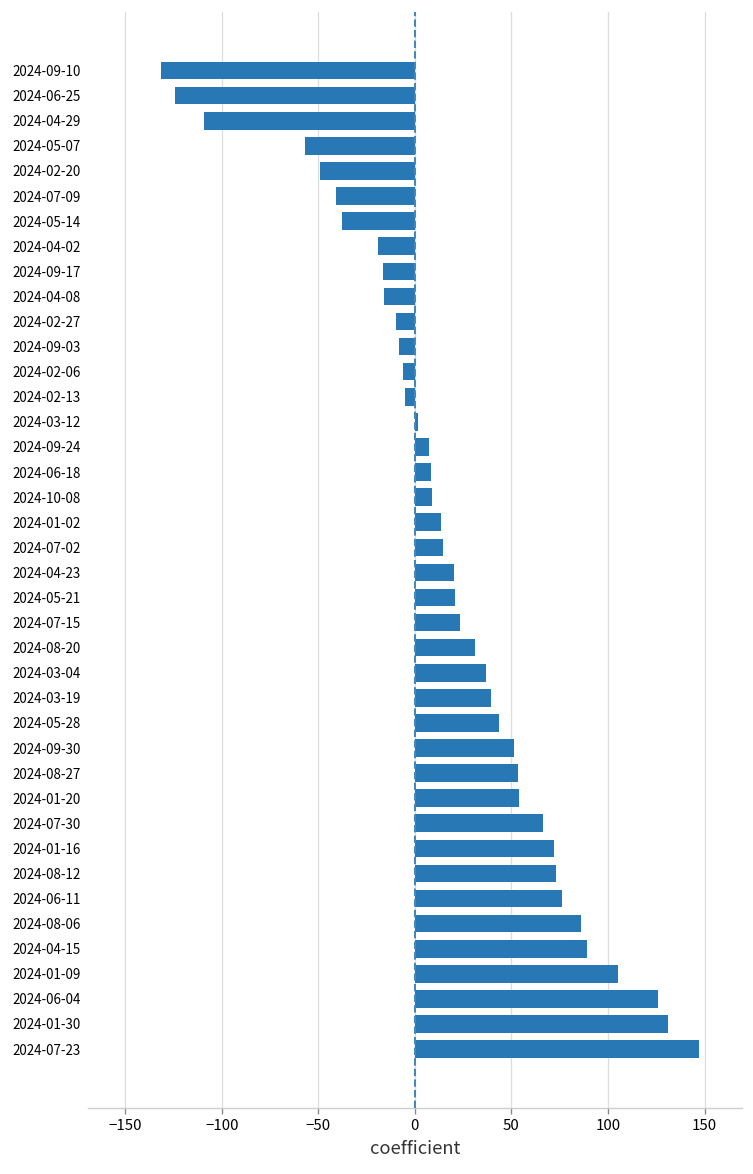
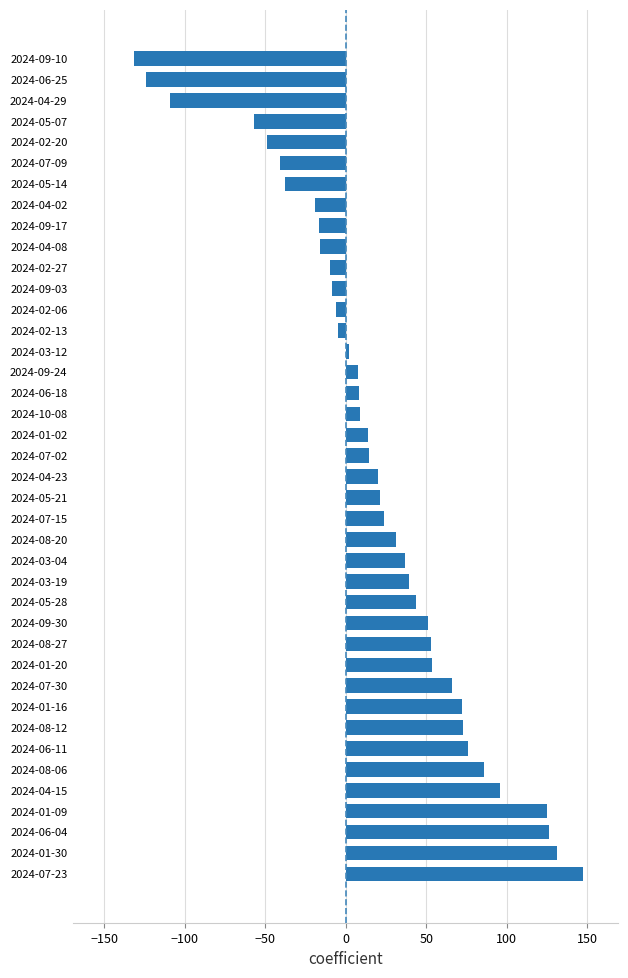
2024-04-15: 89 -> 96
2024-01-09: 105 -> 125
